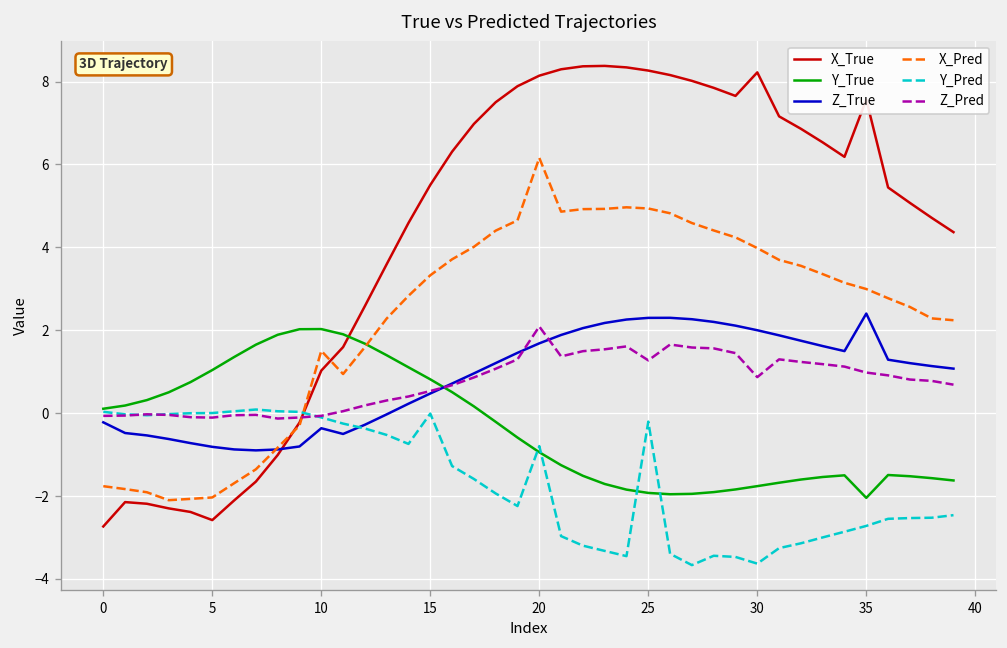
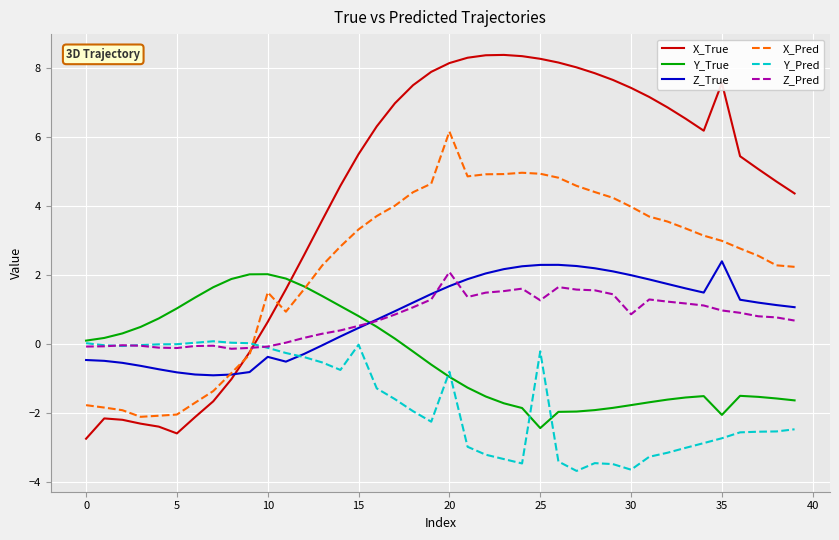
Z_True, 0: -0.2 -> -0.5
X_True, 10: 1.0 -> 0.6
Y_True, 25: -1.9 -> -2.4
X_True, 30: 8.2 -> 7.4
